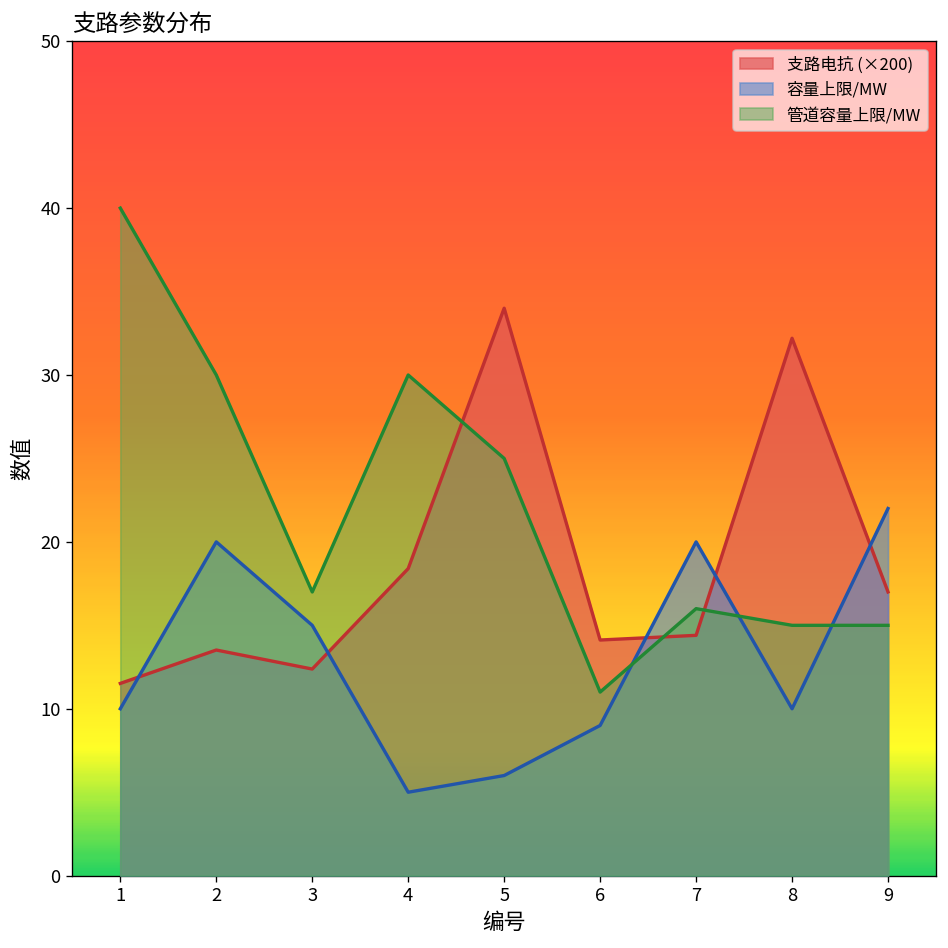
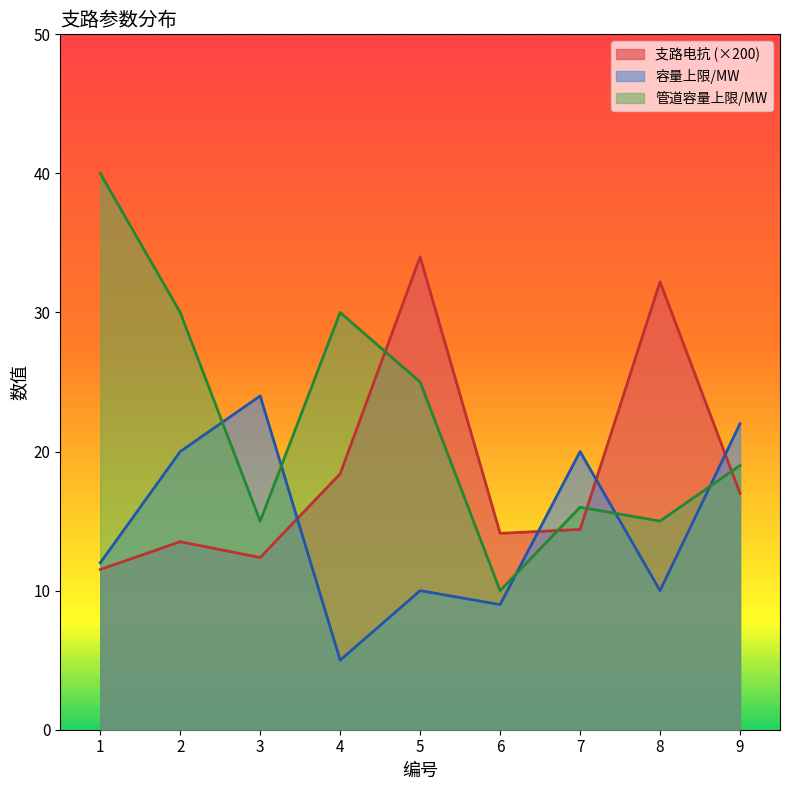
容量上限/MW, 1: 10 -> 12
容量上限/MW, 3: 15 -> 24
管道容量上限/MW, 3: 17 -> 15
容量上限/MW, 5: 6 -> 10
管道容量上限/MW, 6: 11 -> 10
管道容量上限/MW, 9: 15 -> 19
